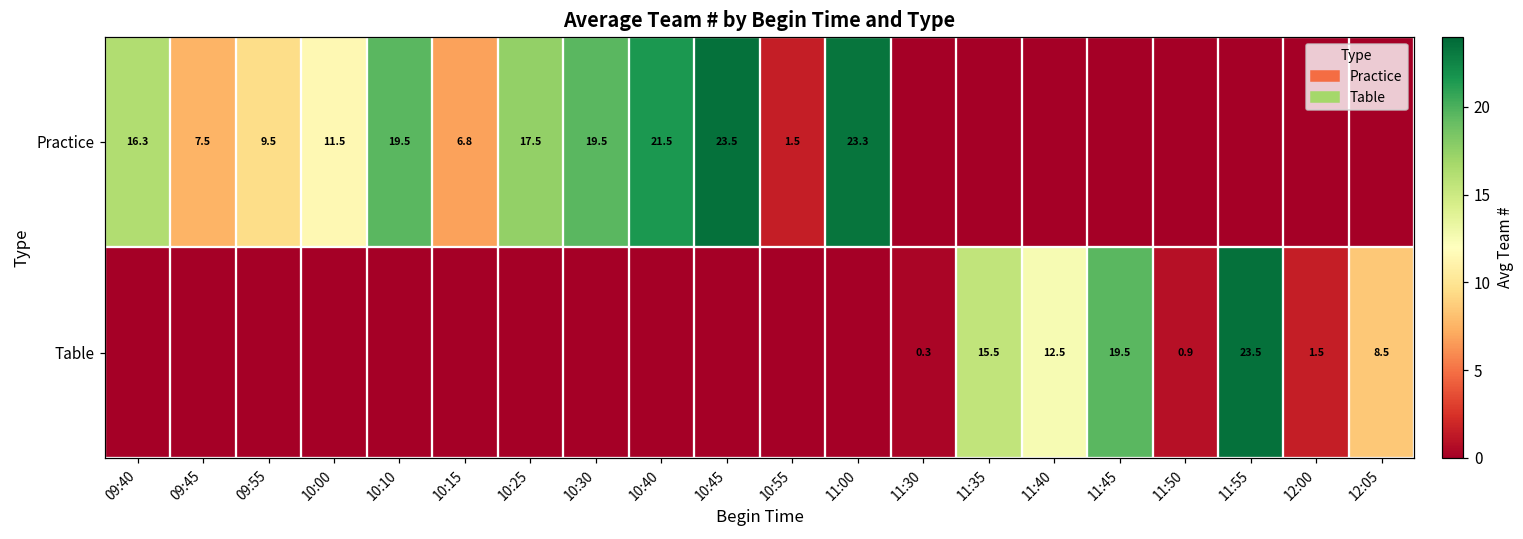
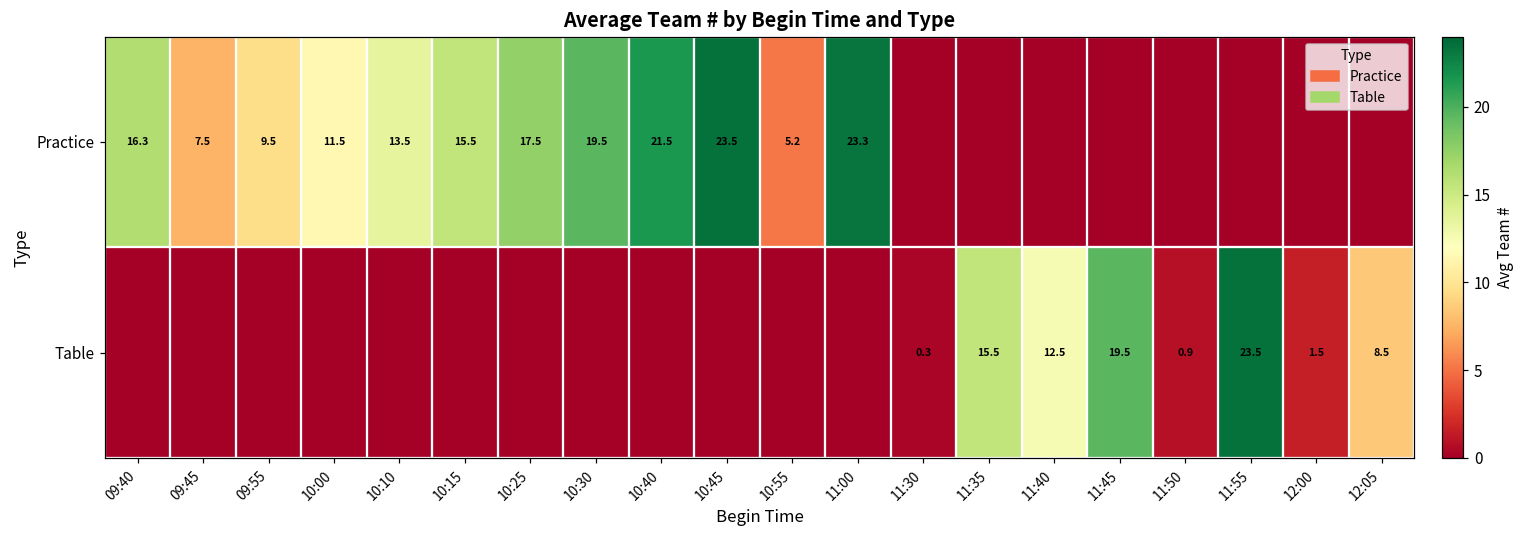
Practice, 10:10: 19.5 -> 13.5
Practice, 10:15: 6.8 -> 15.5
Practice, 10:55: 1.5 -> 5.2
